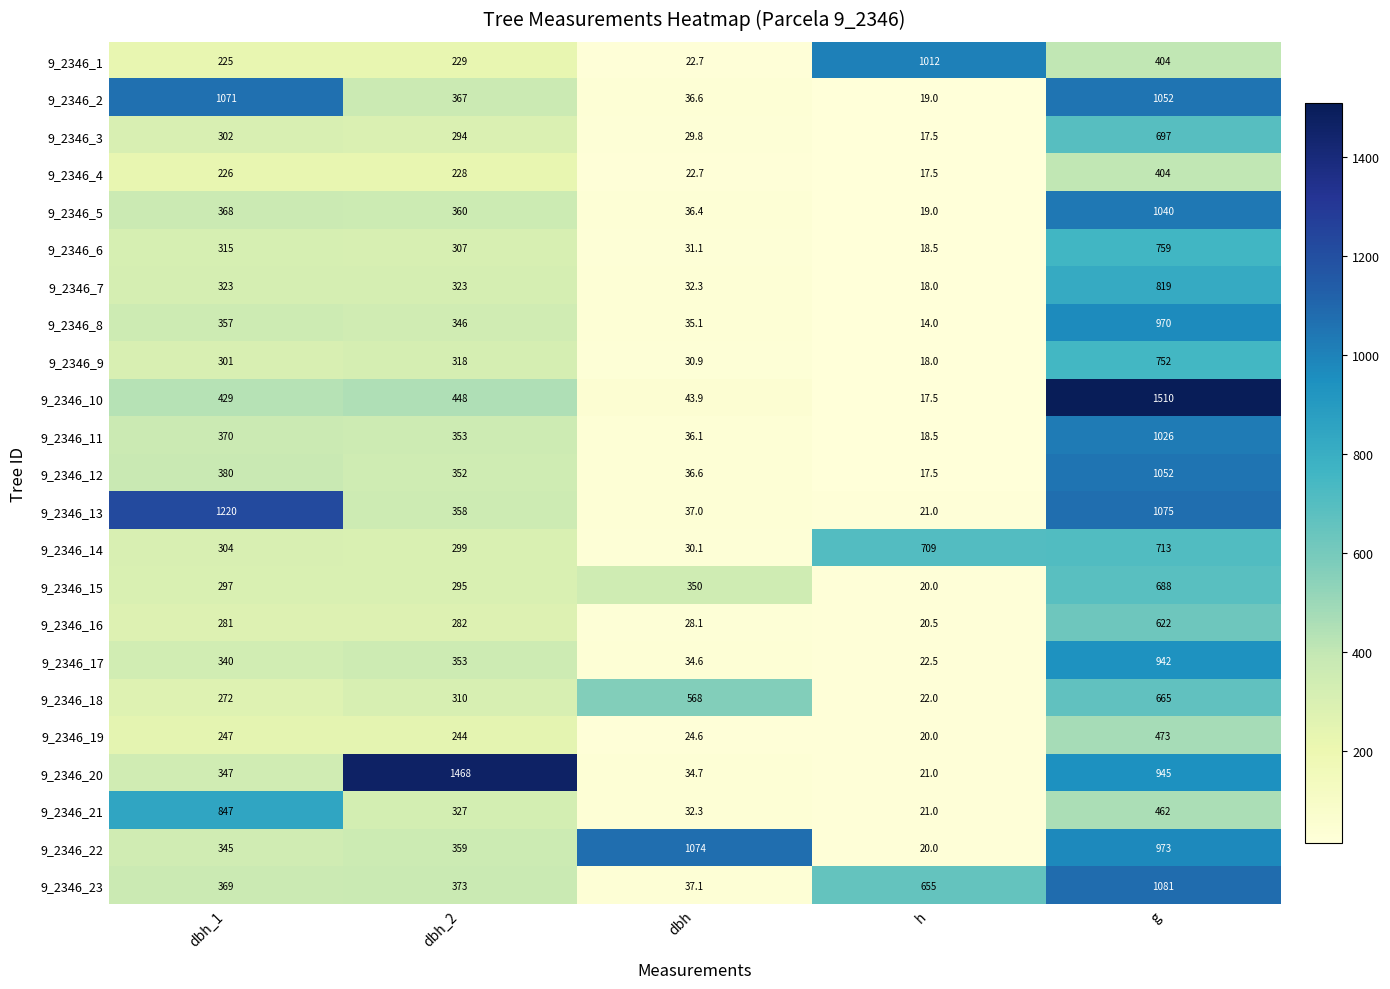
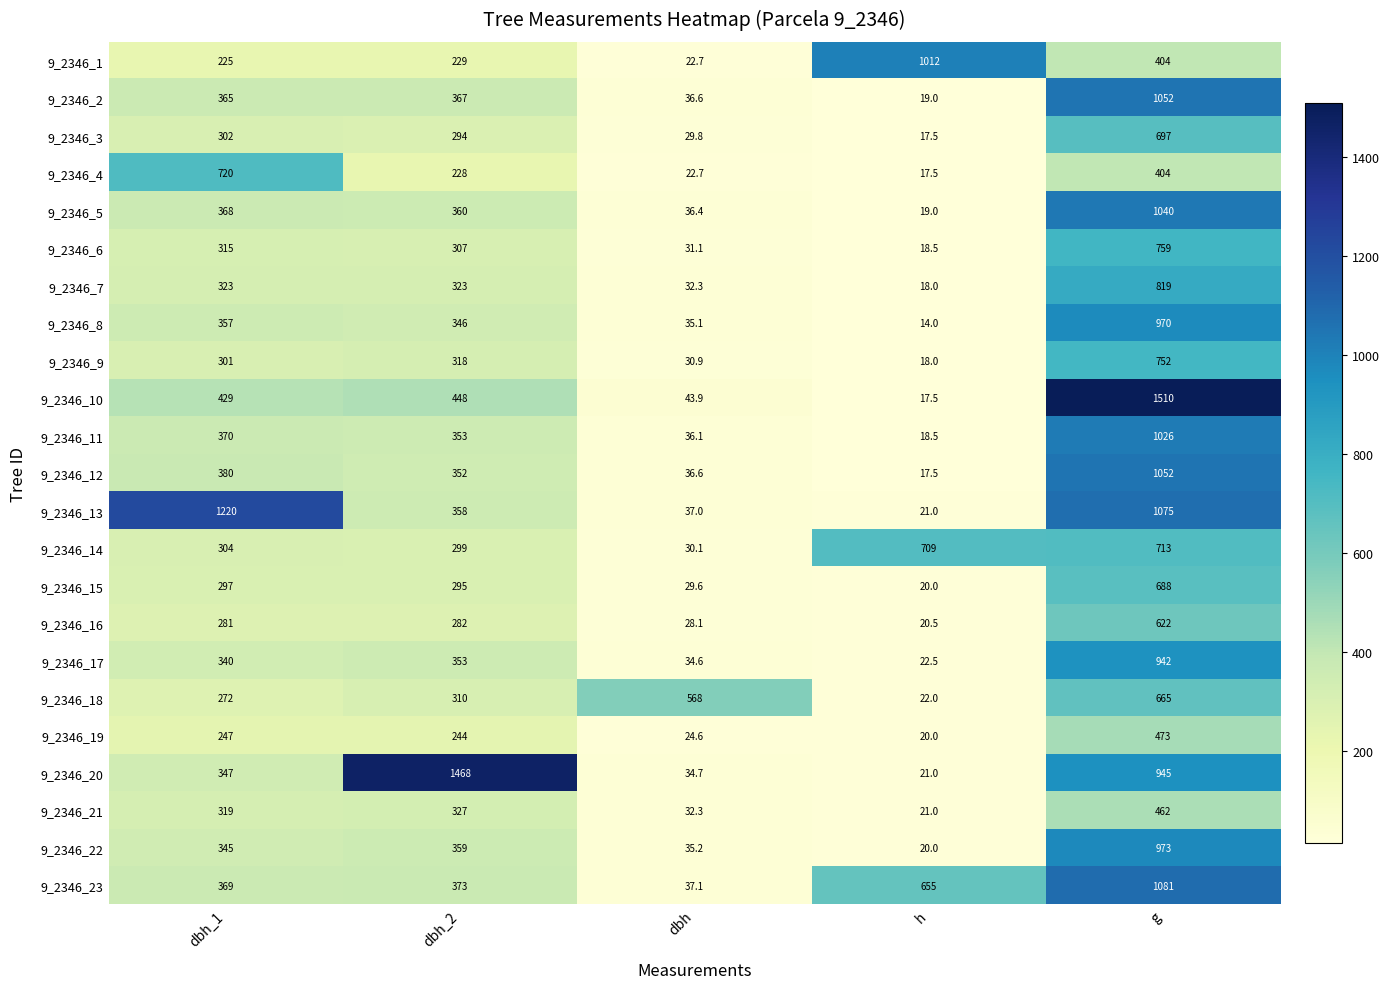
9_2346_2, dbh_1: 1071 -> 365
9_2346_4, dbh_1: 226 -> 720
9_2346_15, dbh: 350 -> 29.6
9_2346_21, dbh_1: 847 -> 319
9_2346_22, dbh: 1074 -> 35.2
